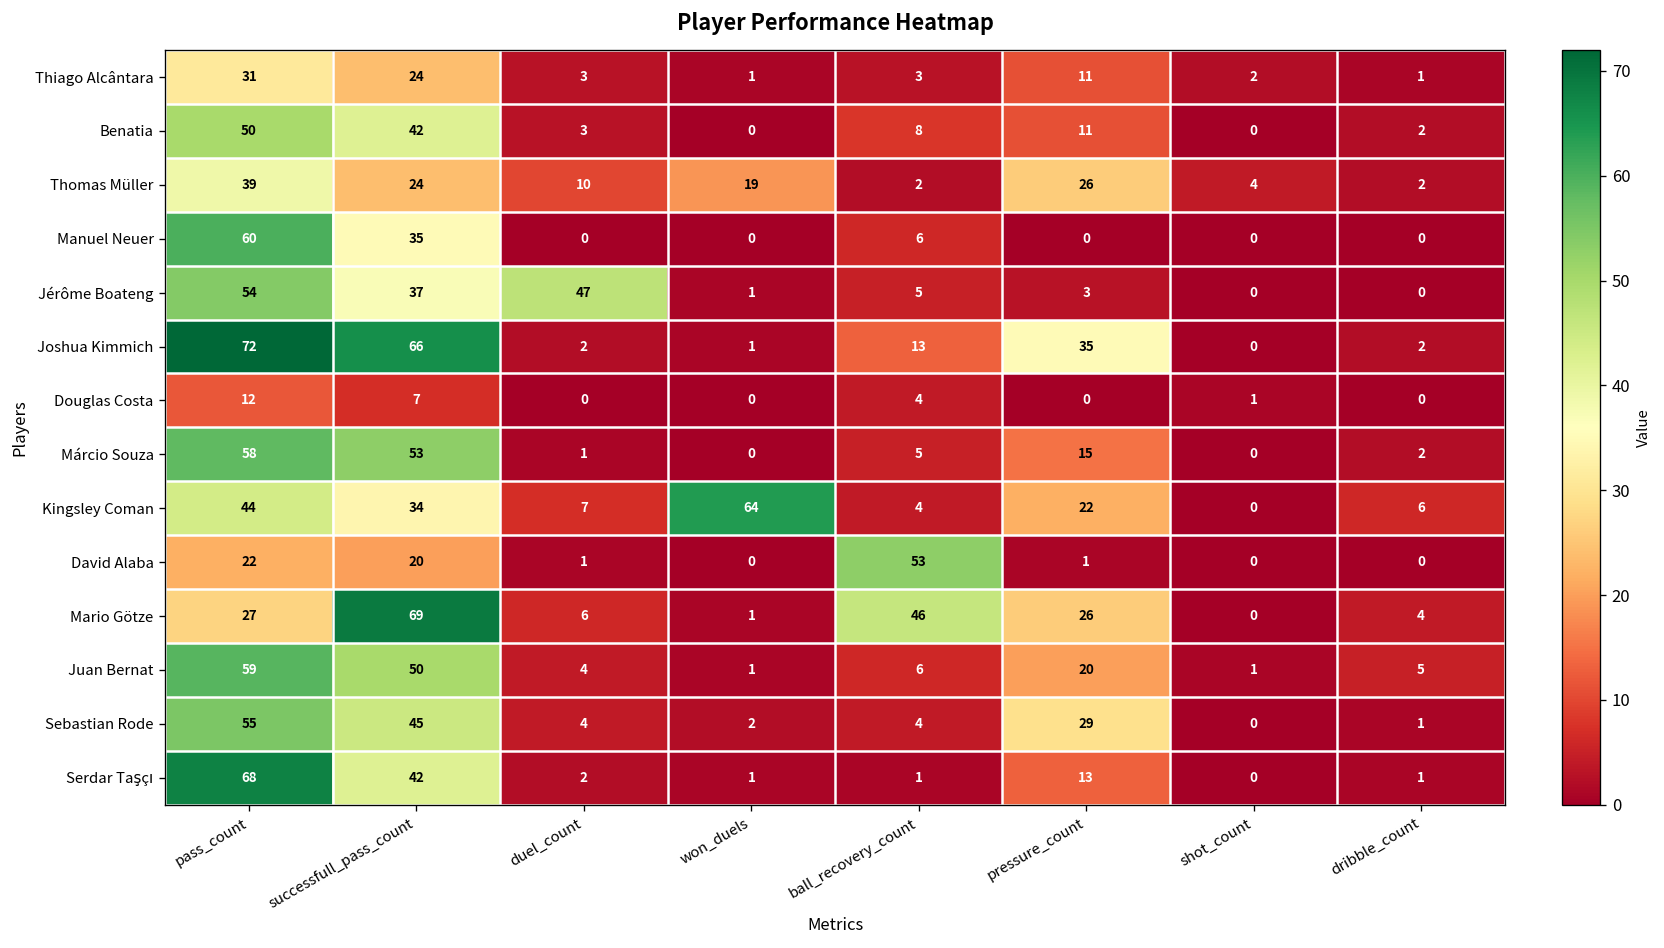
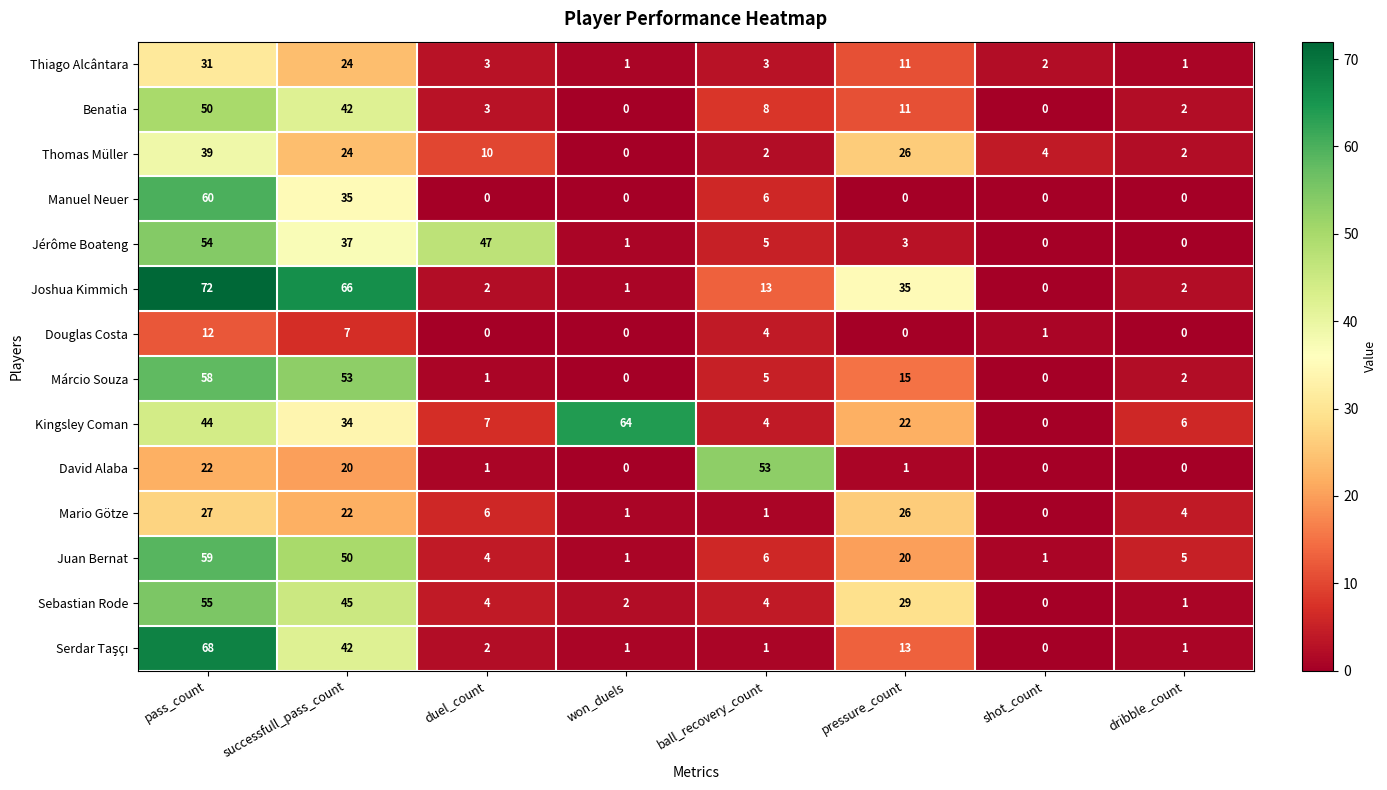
Thomas Müller, won_duels: 19 -> 0
Mario Götze, successfull_pass_count: 69 -> 22
Mario Götze, ball_recovery_count: 46 -> 1
